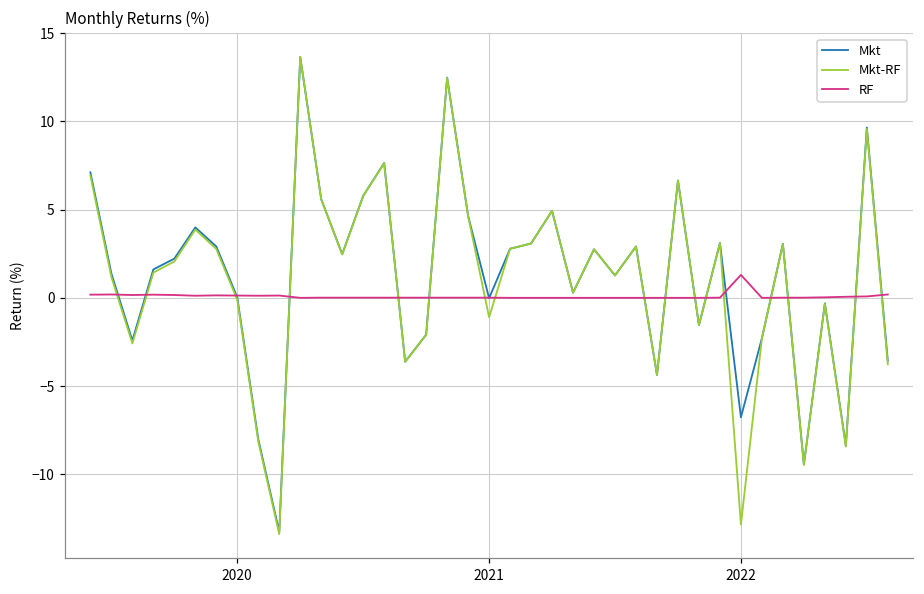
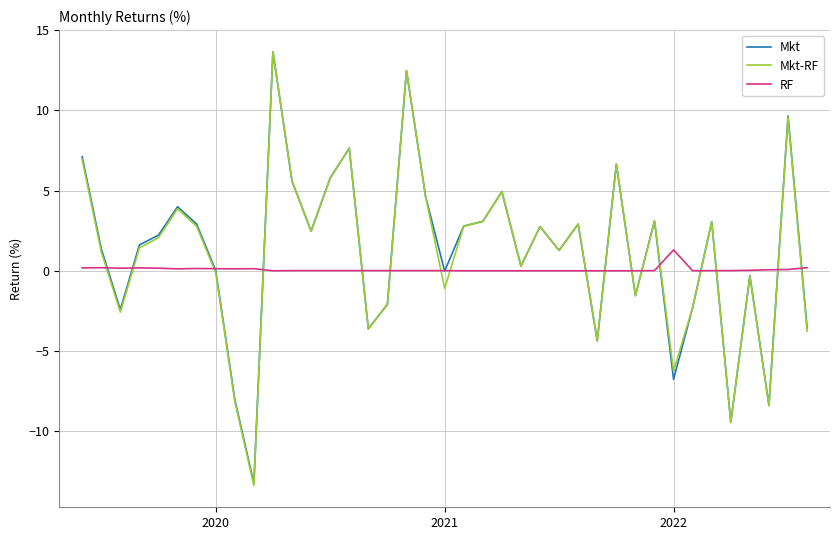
Mkt-RF, 2022: -12.8 -> -6.3
